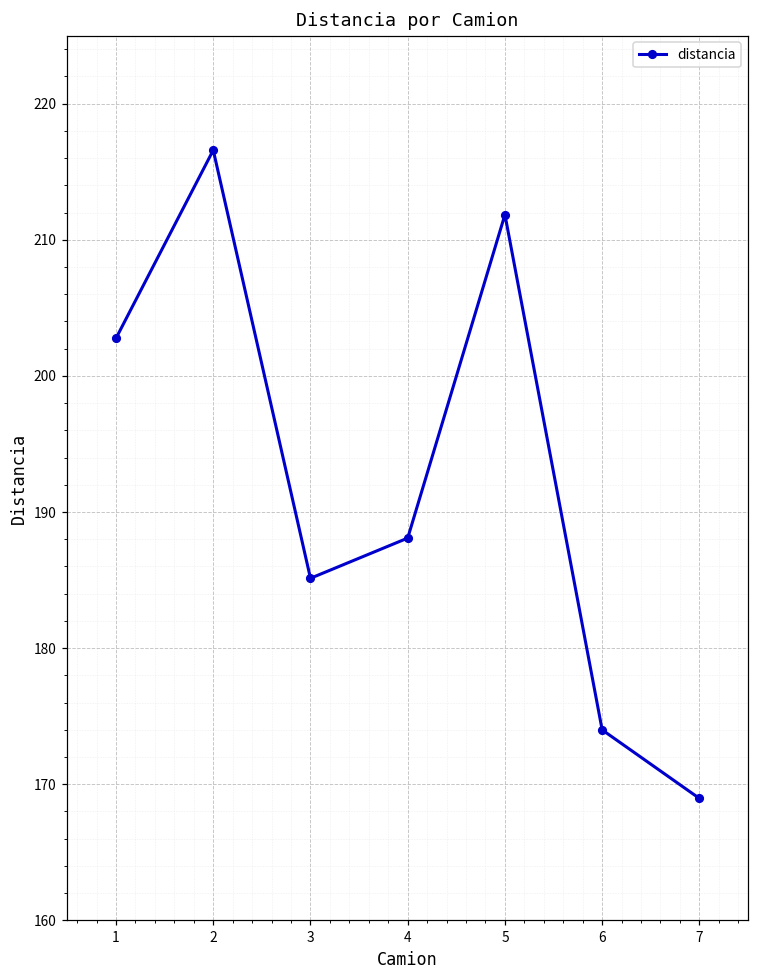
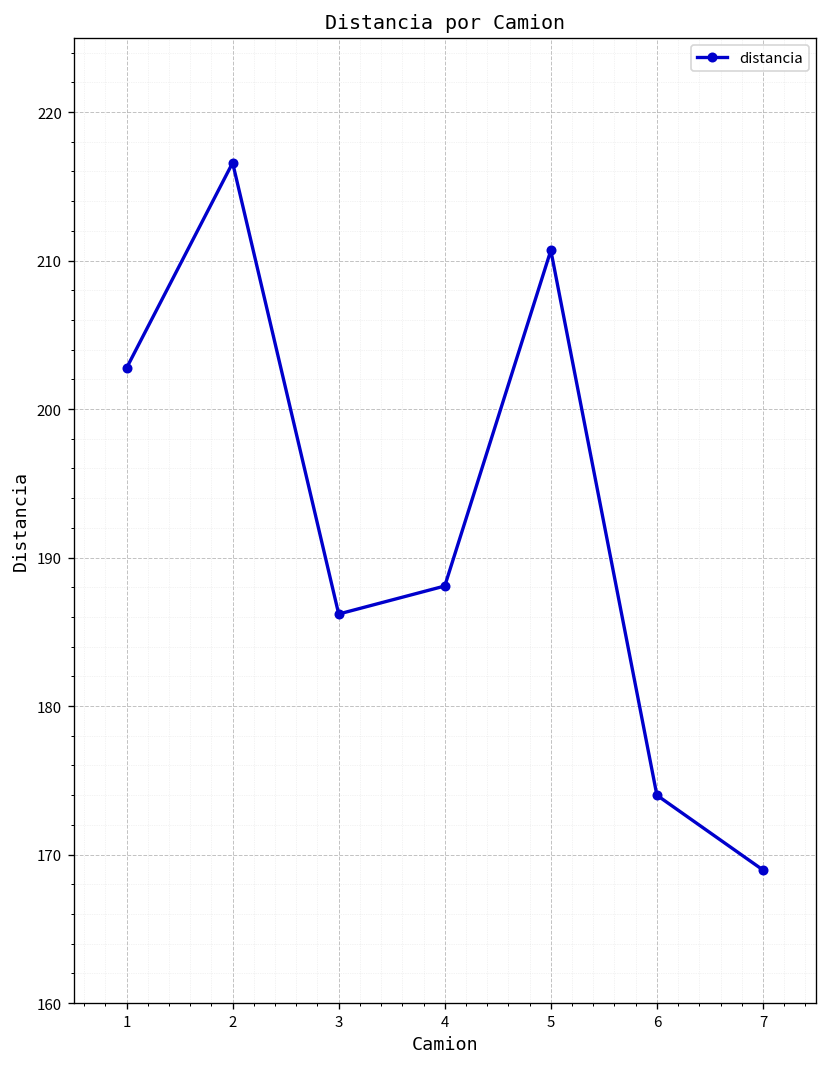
3: 185.1 -> 186.2
5: 211.8 -> 210.7
